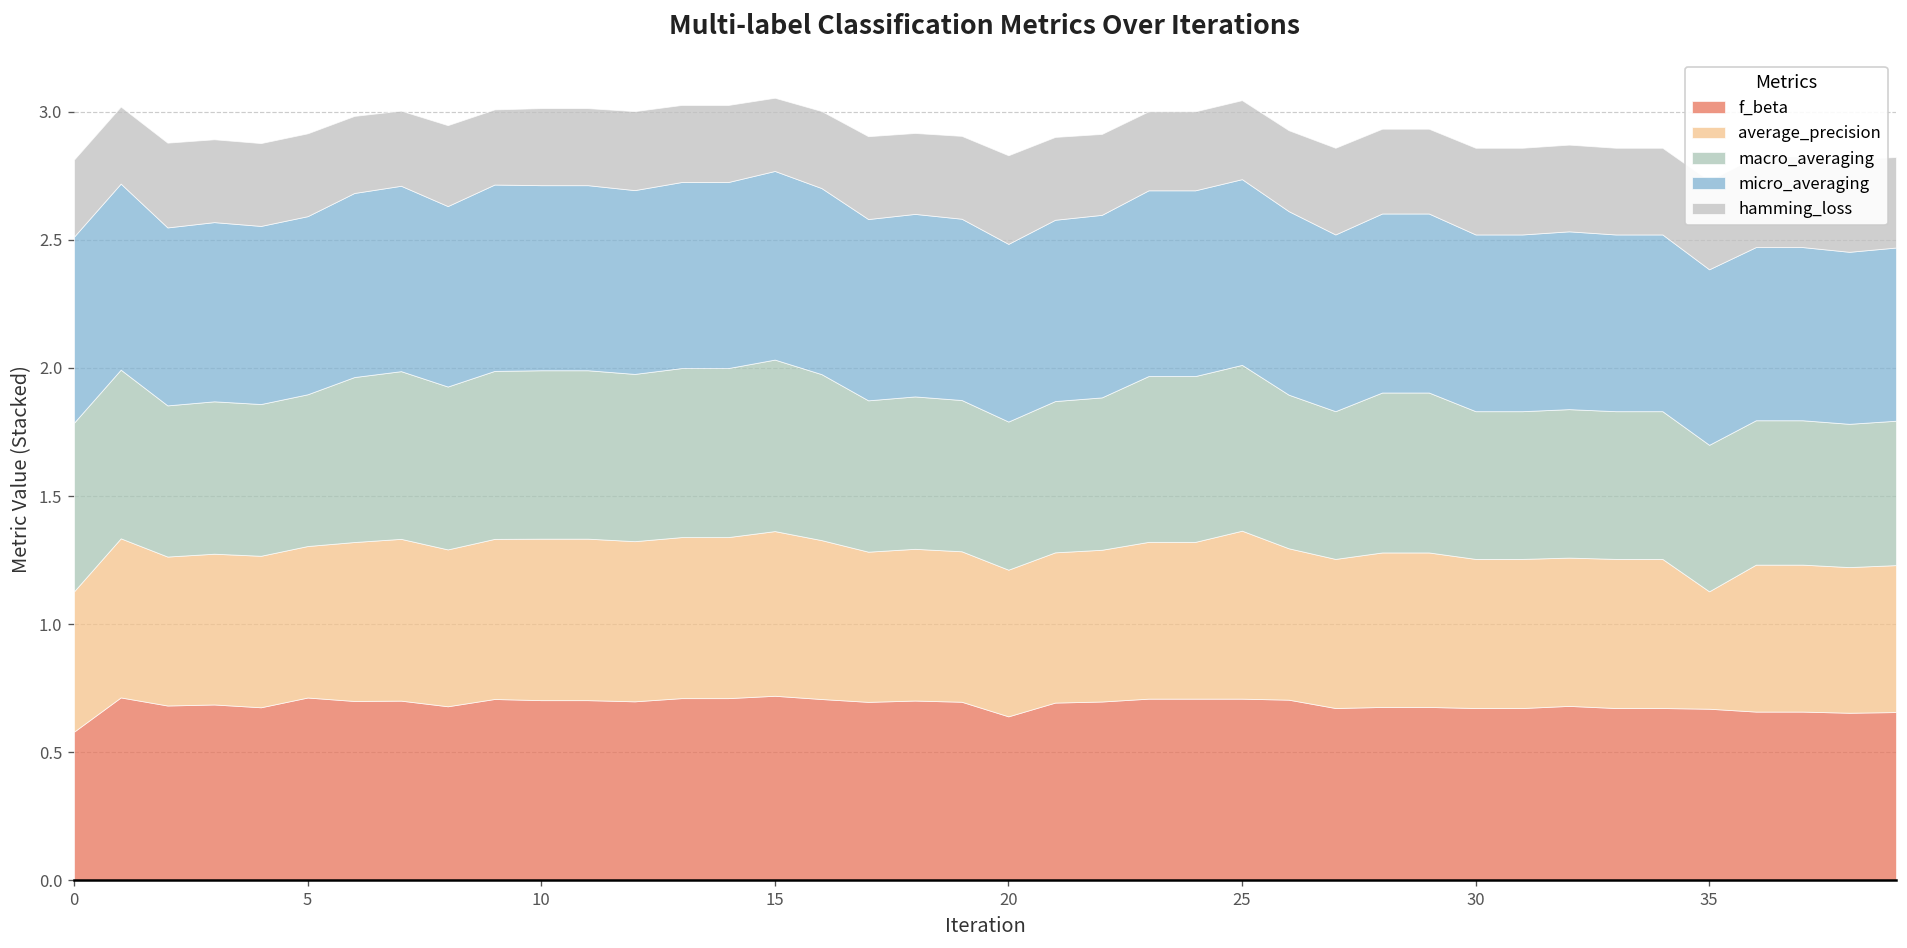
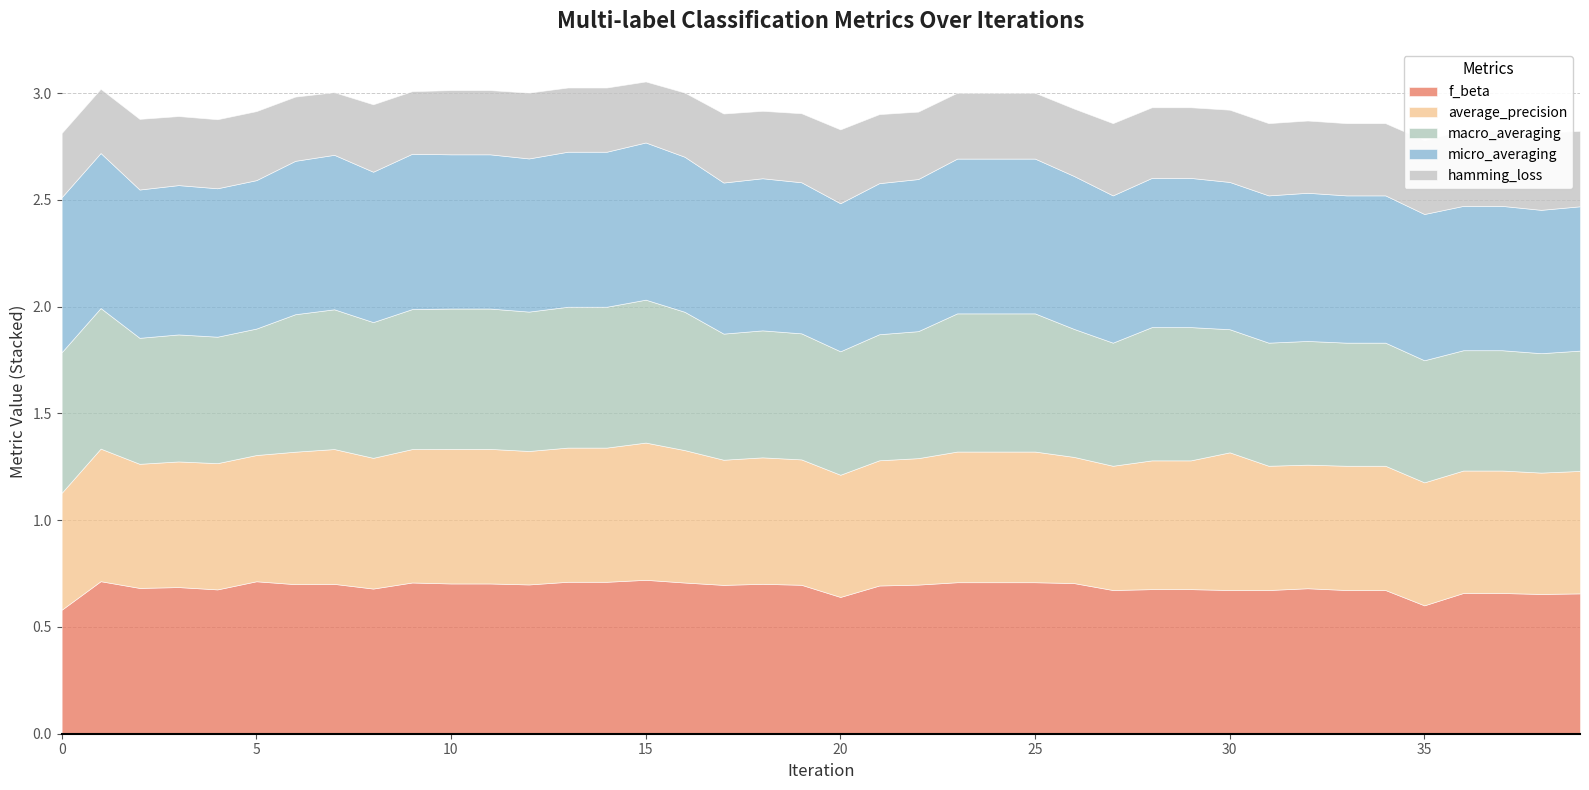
average_precision, 25: 0.66 -> 0.61
average_precision, 30: 0.58 -> 0.64
f_beta, 35: 0.67 -> 0.60
average_precision, 35: 0.46 -> 0.58
